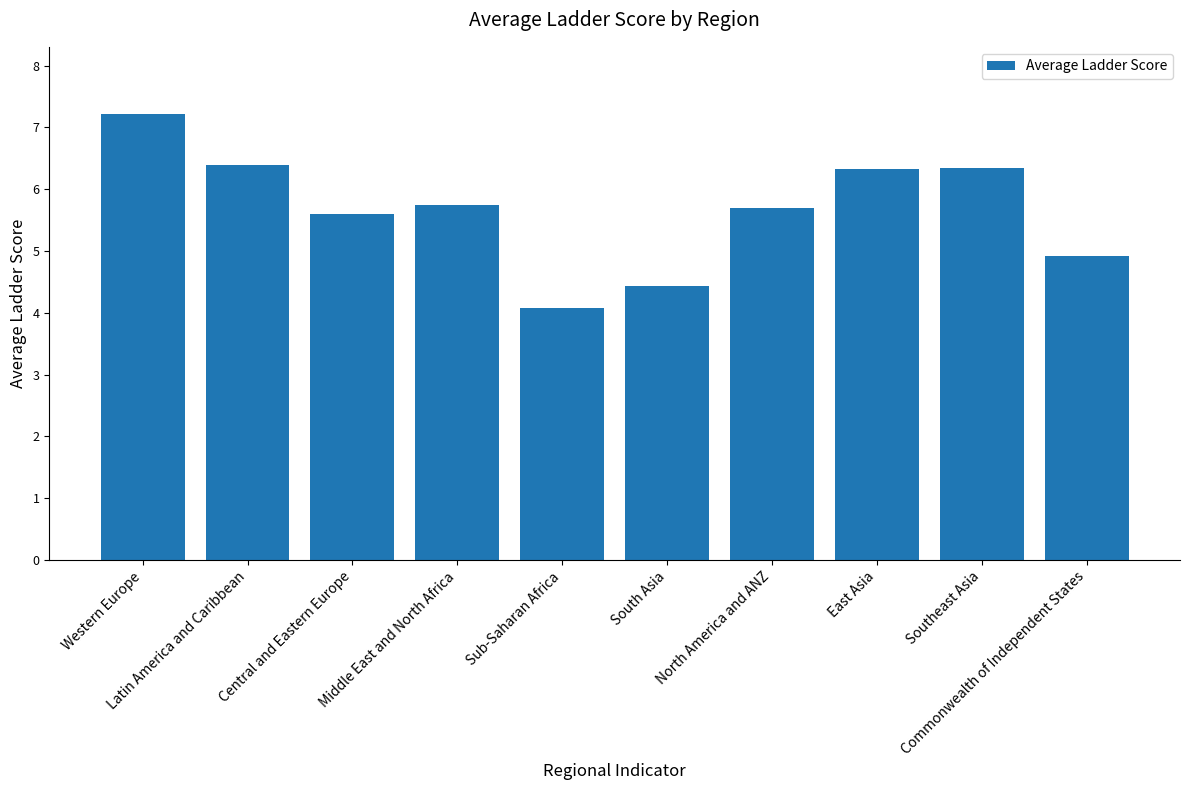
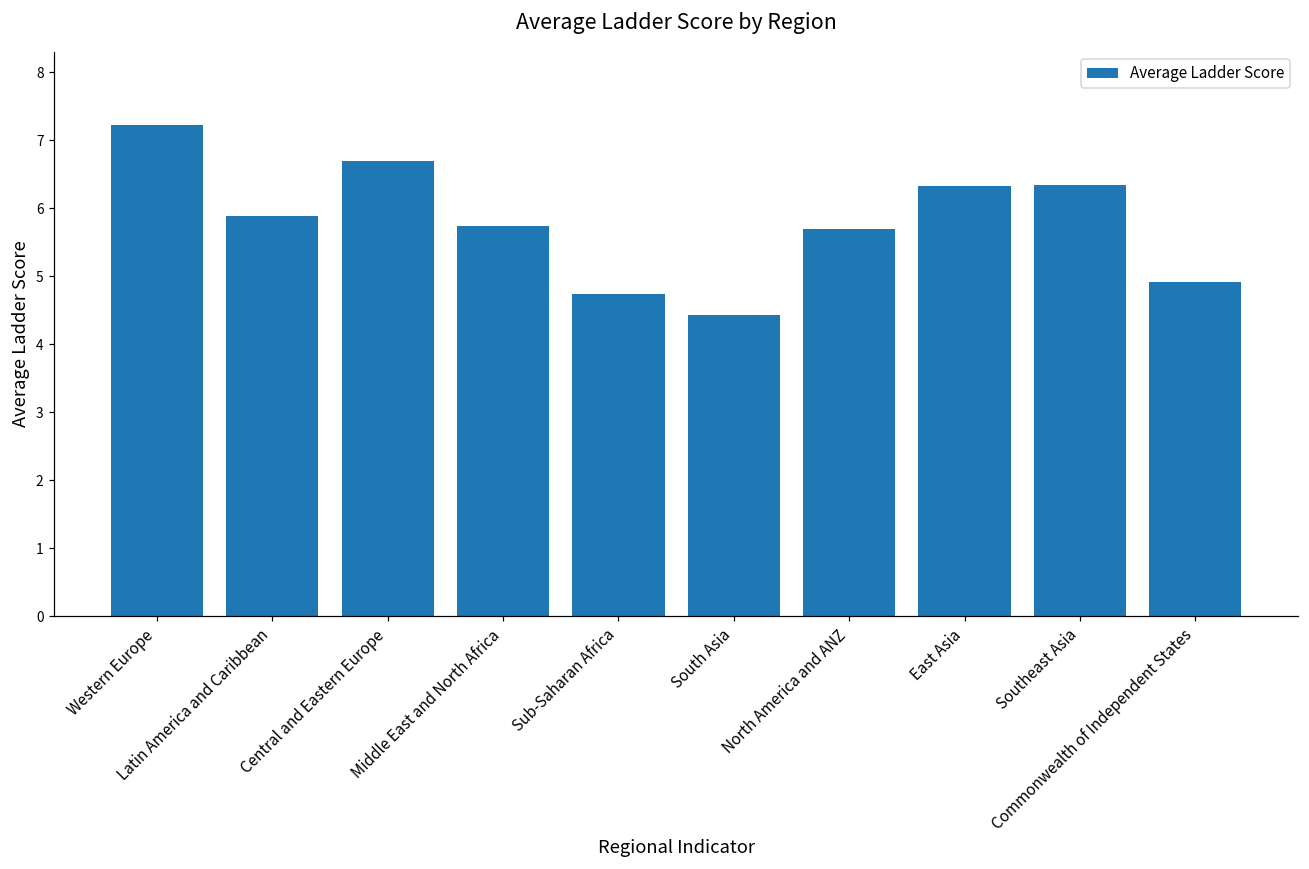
Latin America and Caribbean: 6.4 -> 5.9
Central and Eastern Europe: 5.6 -> 6.7
Sub-Saharan Africa: 4.1 -> 4.7
